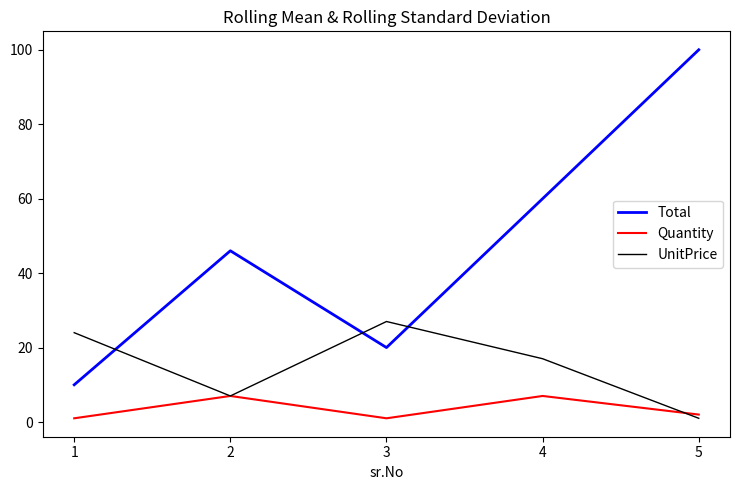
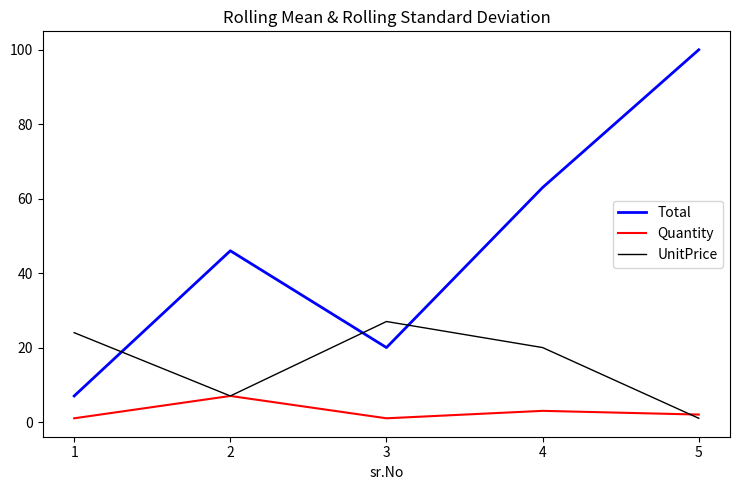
Total, 1: 10 -> 7
Total, 4: 60 -> 63
Quantity, 4: 7 -> 3
UnitPrice, 4: 17 -> 20
